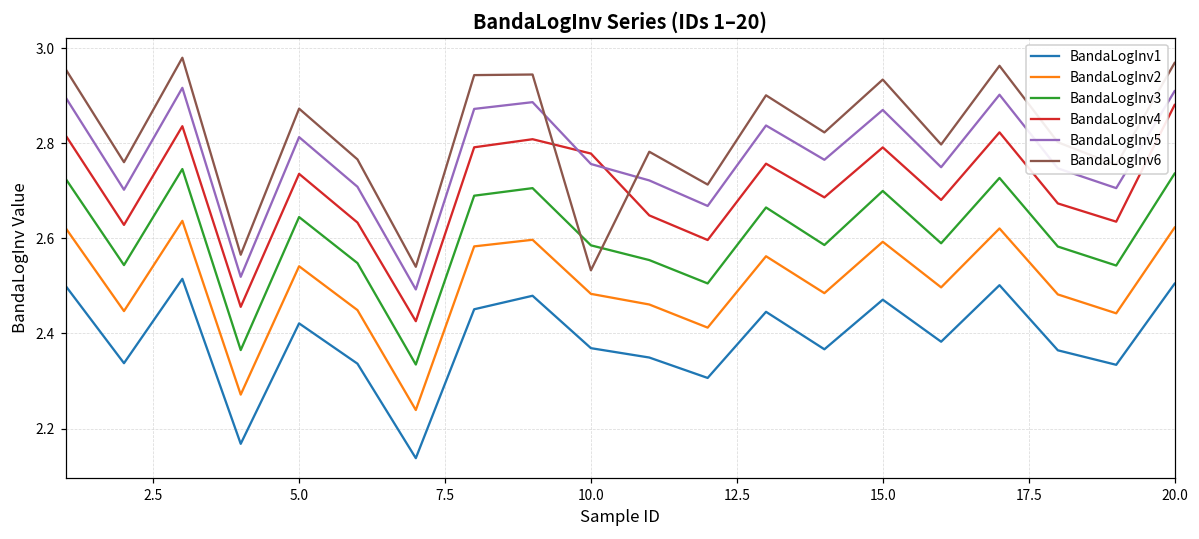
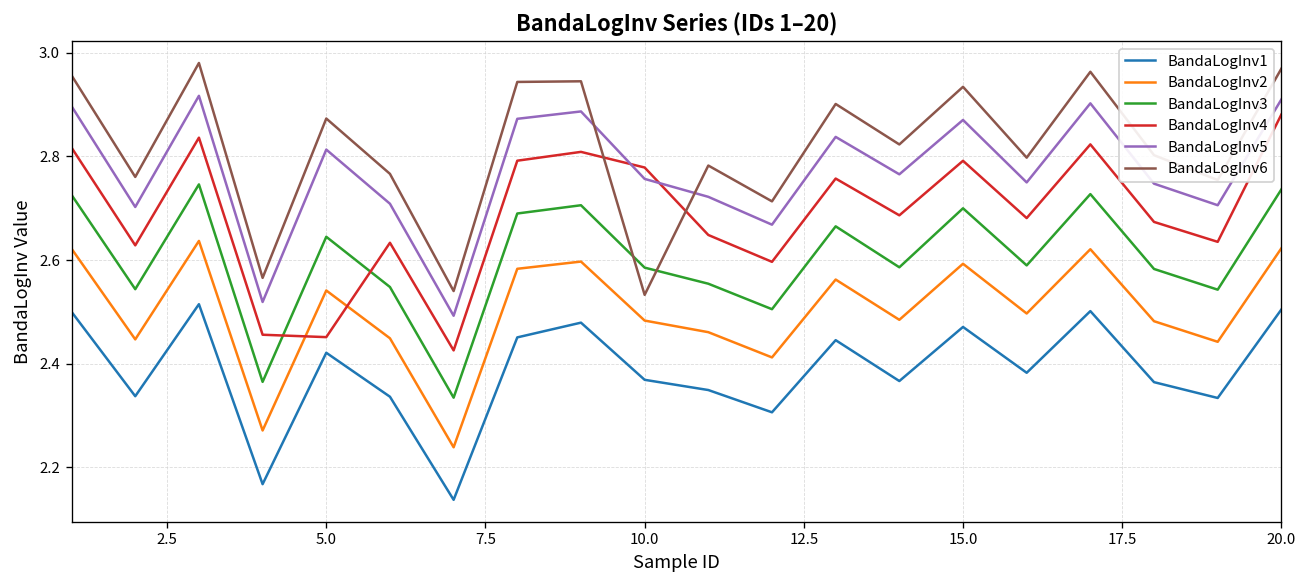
BandaLogInv4, 5.0: 2.74 -> 2.45
